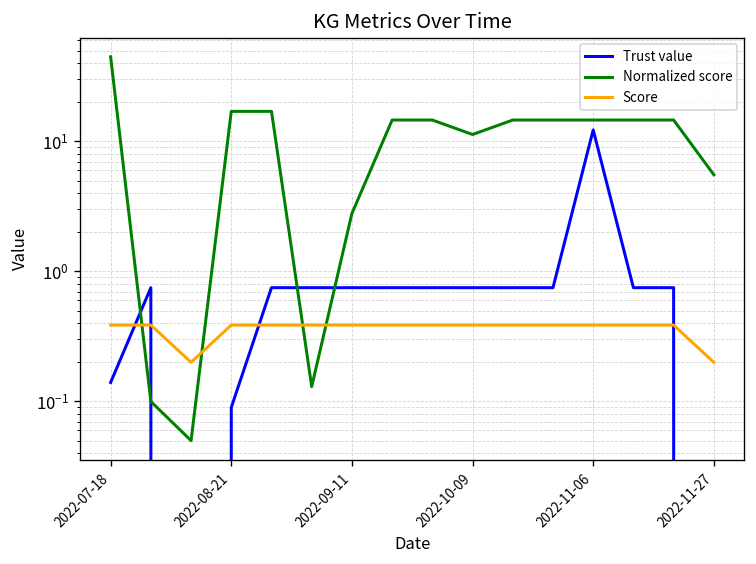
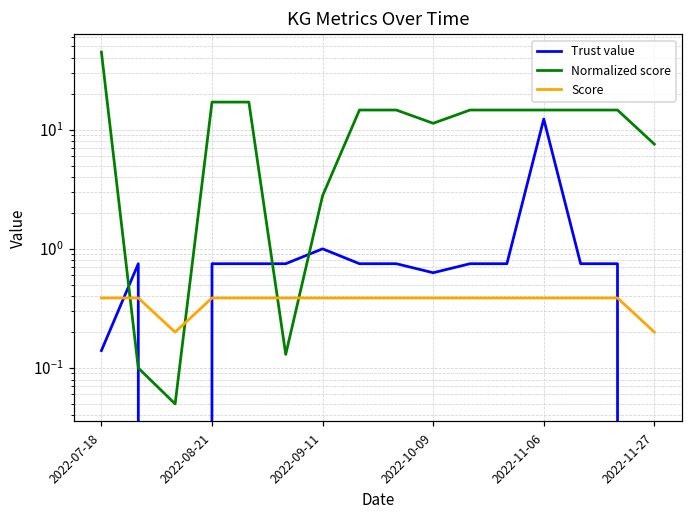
Trust value, 2022-08-21: 0.09 -> 0.8
Trust value, 2022-09-11: 0.8 -> 1.0
Trust value, 2022-10-09: 0.8 -> 0.6
Normalized score, 2022-11-27: 6 -> 8
